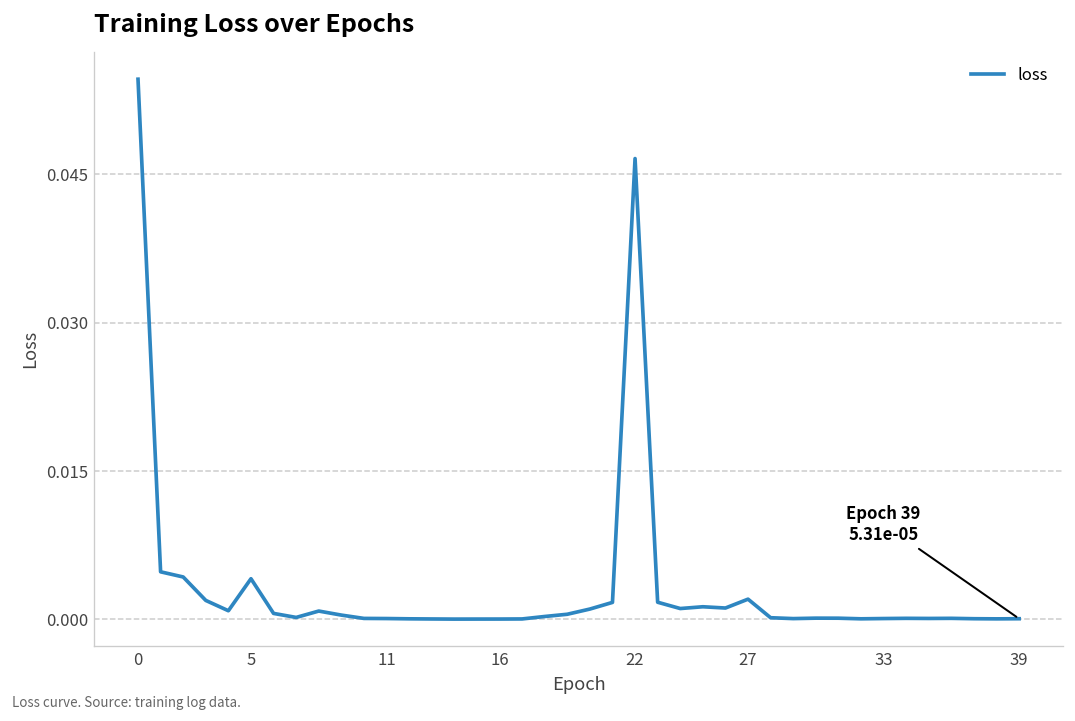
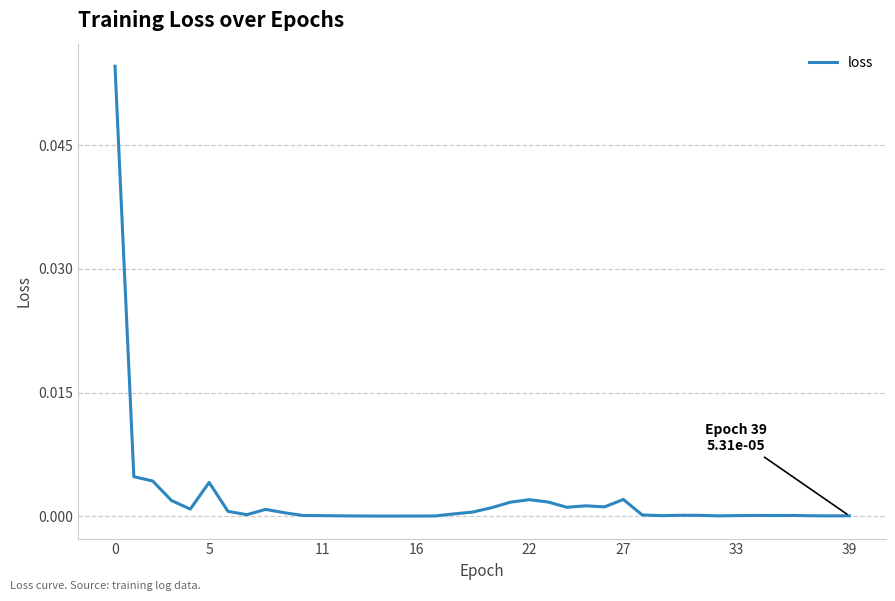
22: 0.047 -> 0.002
